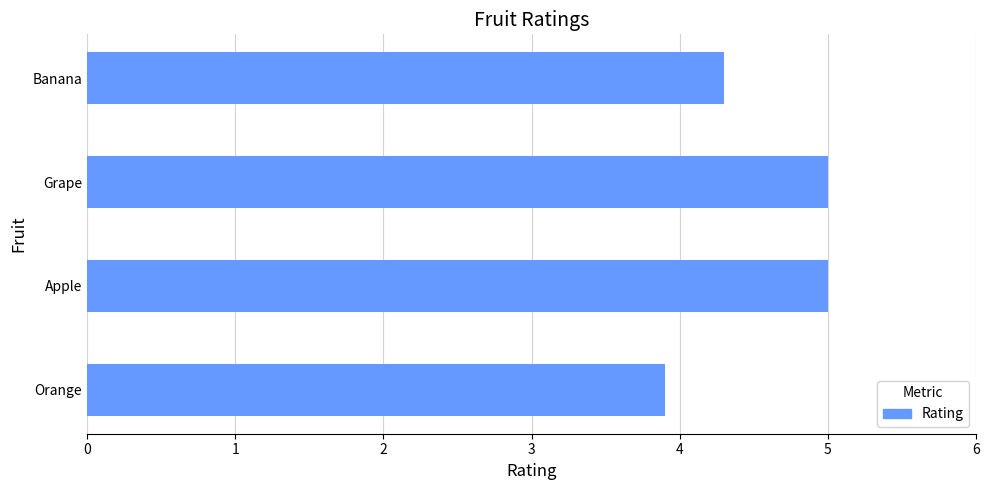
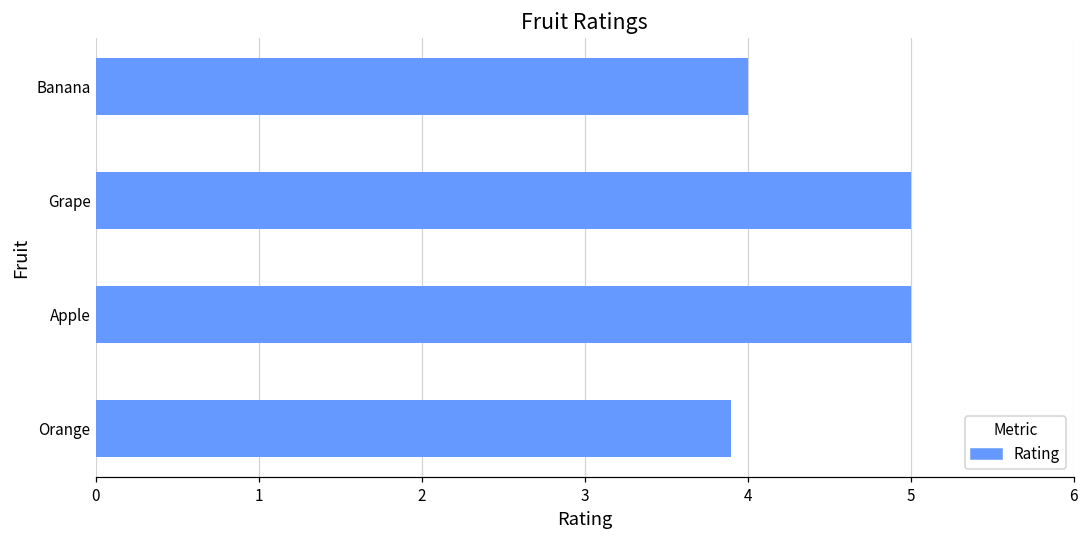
Banana: 4.3 -> 4.0
